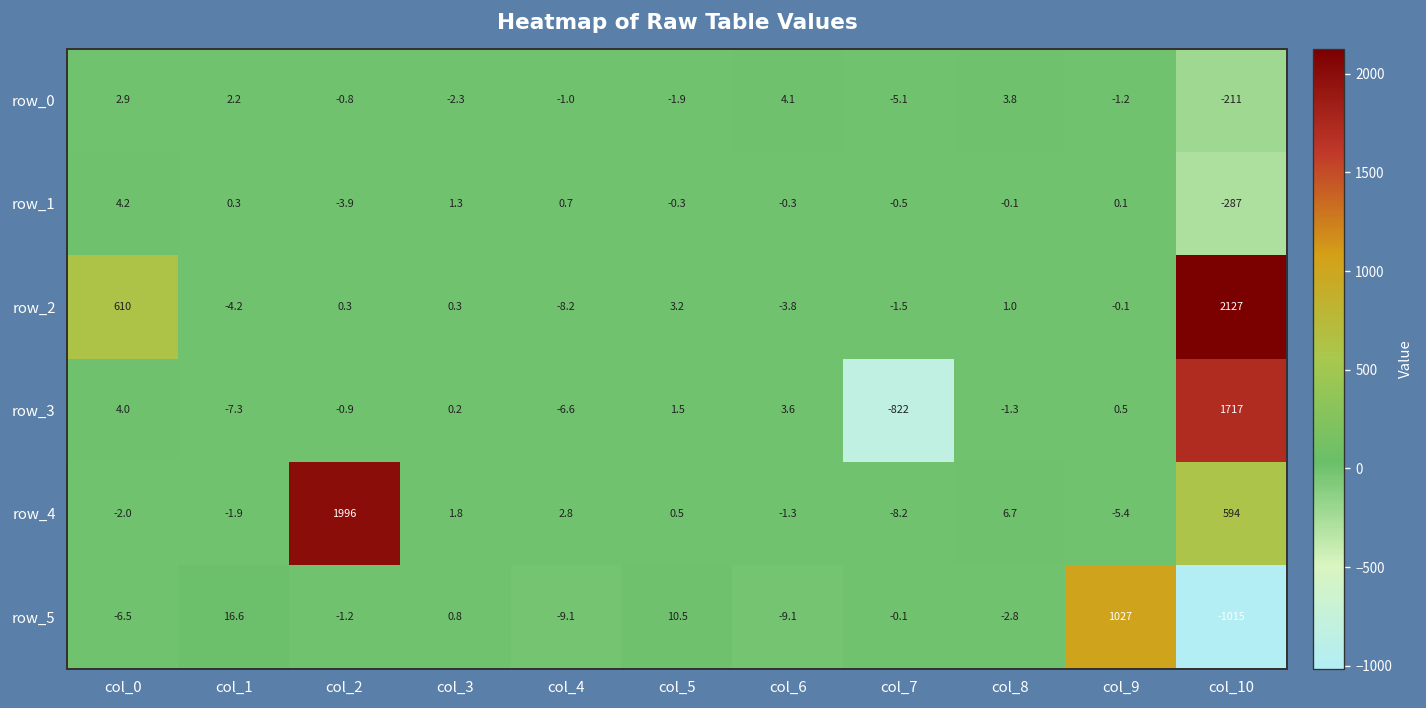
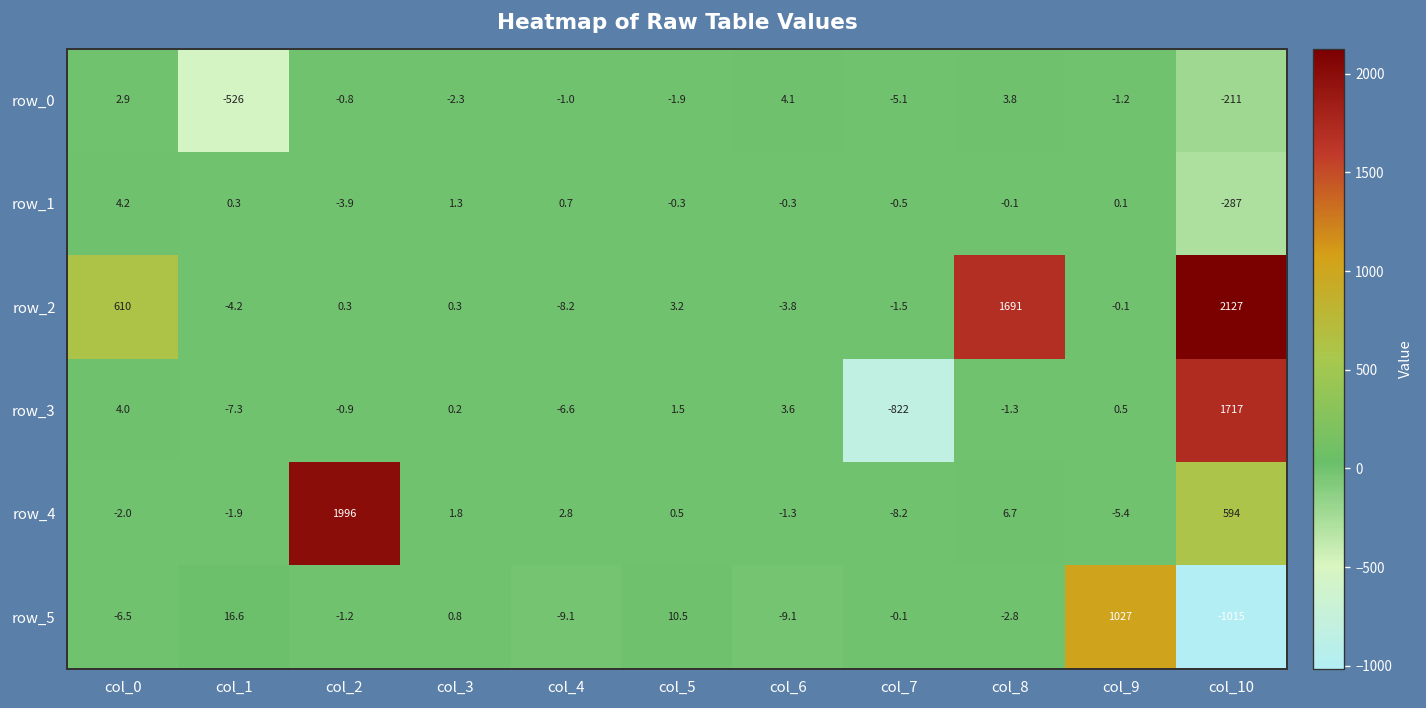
row_0, col_1: 2.2 -> -526
row_2, col_8: 1.0 -> 1691
